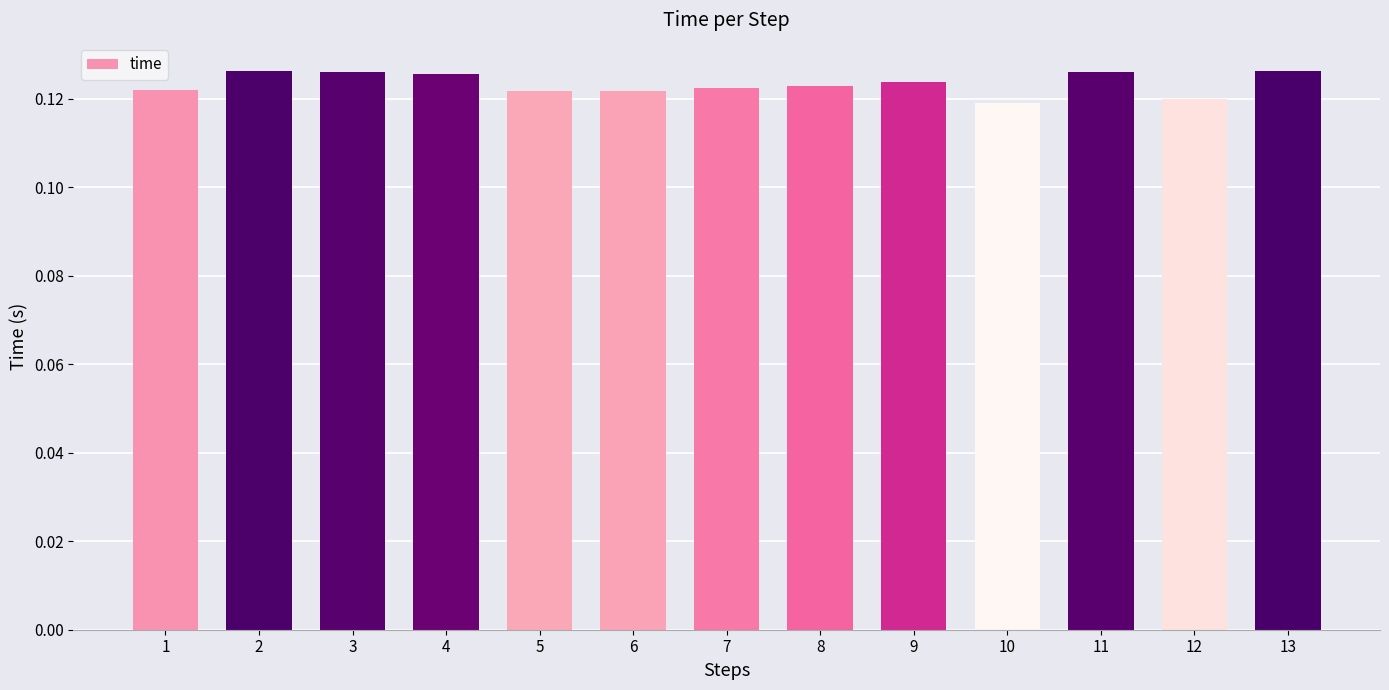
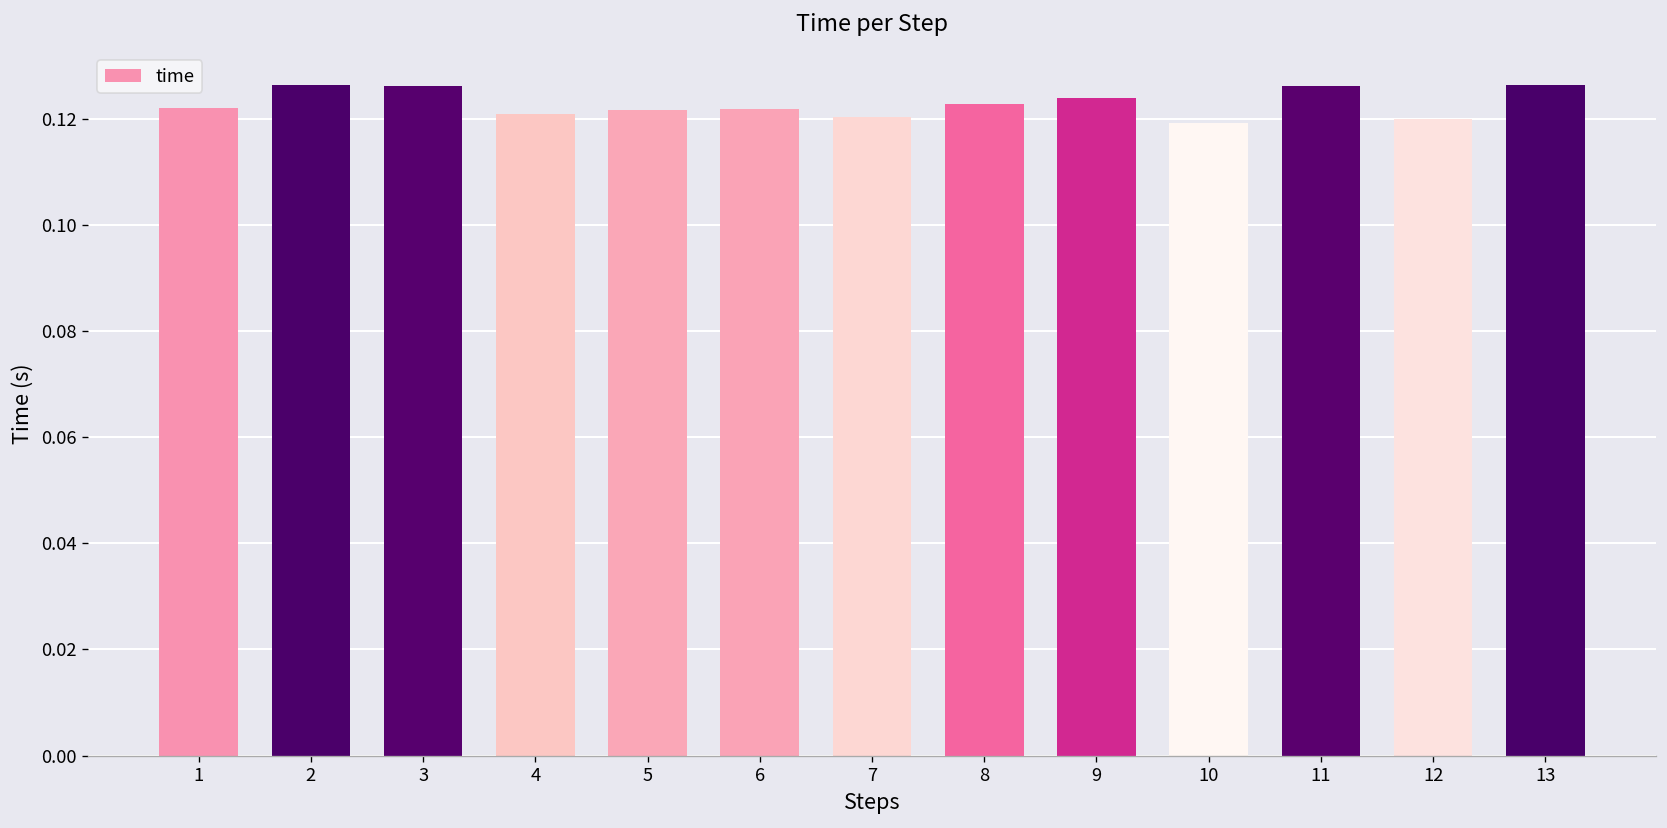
4: 0.126 -> 0.121
7: 0.122 -> 0.120
